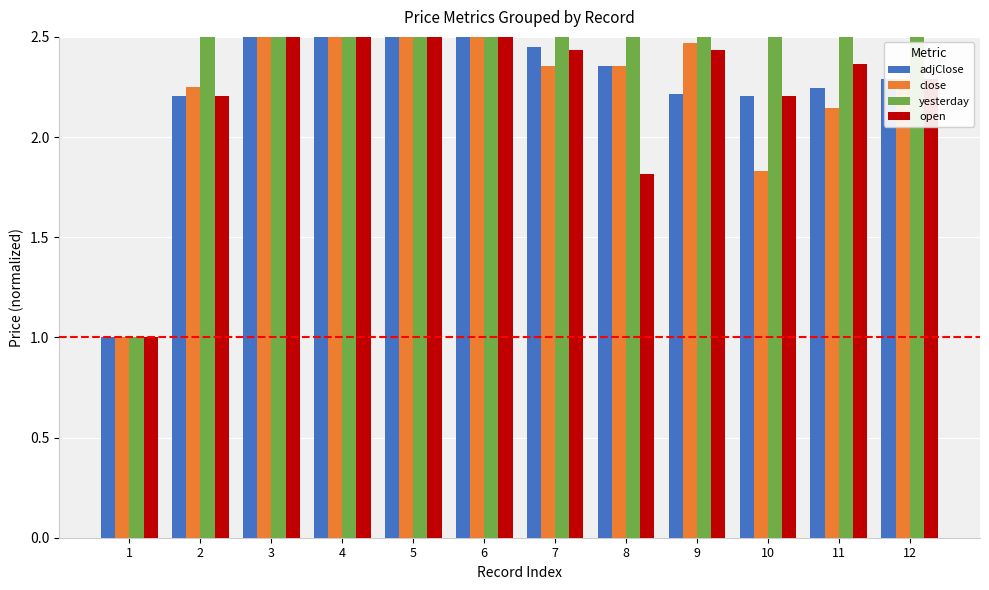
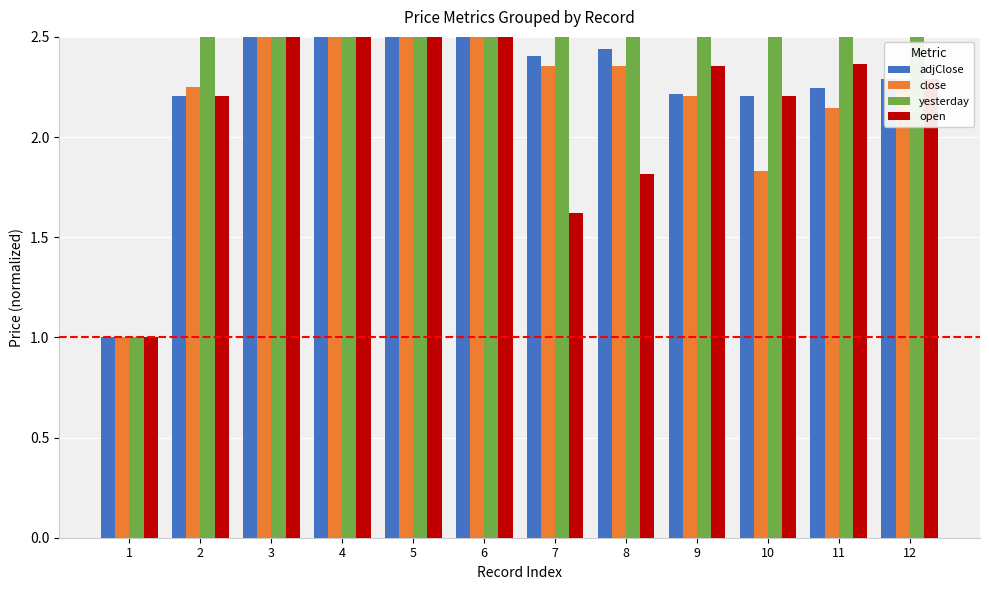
adjClose, 7: 2.45 -> 2.40
open, 7: 2.43 -> 1.62
adjClose, 8: 2.35 -> 2.44
close, 9: 2.47 -> 2.21
open, 9: 2.44 -> 2.35
